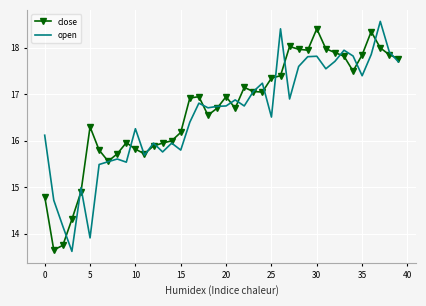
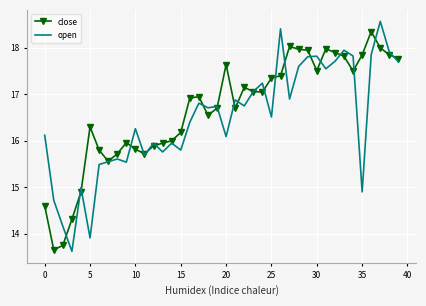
close, 0: 14.8 -> 14.6
close, 20: 17.0 -> 17.6
open, 20: 16.8 -> 16.1
close, 30: 18.4 -> 17.5
open, 35: 17.4 -> 14.9
